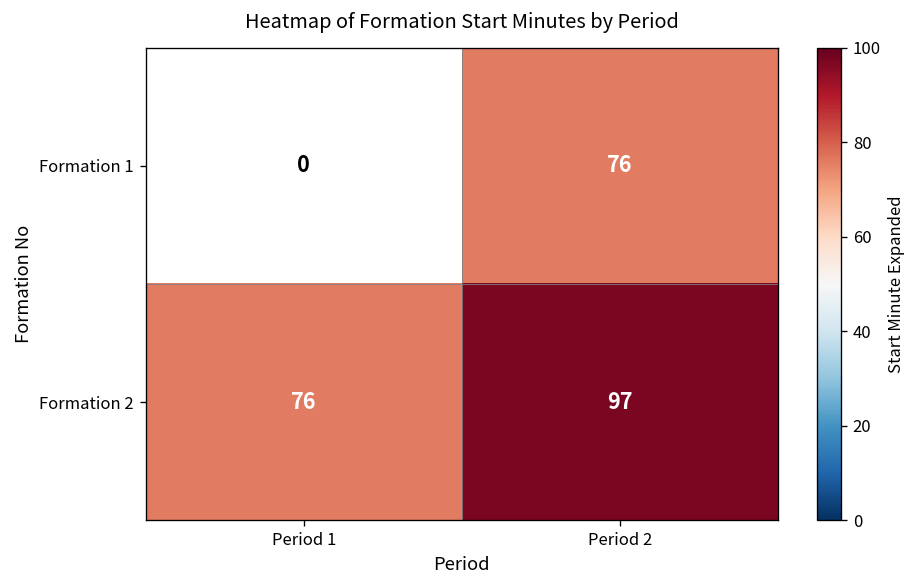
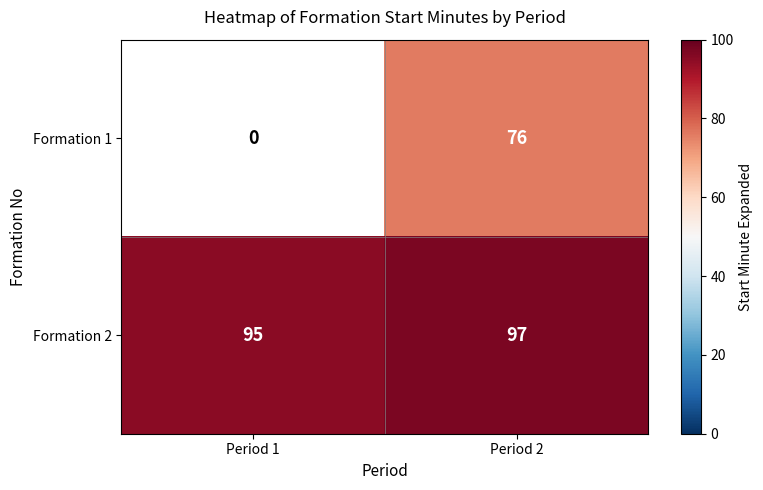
Formation 2, Period 1: 76 -> 95
